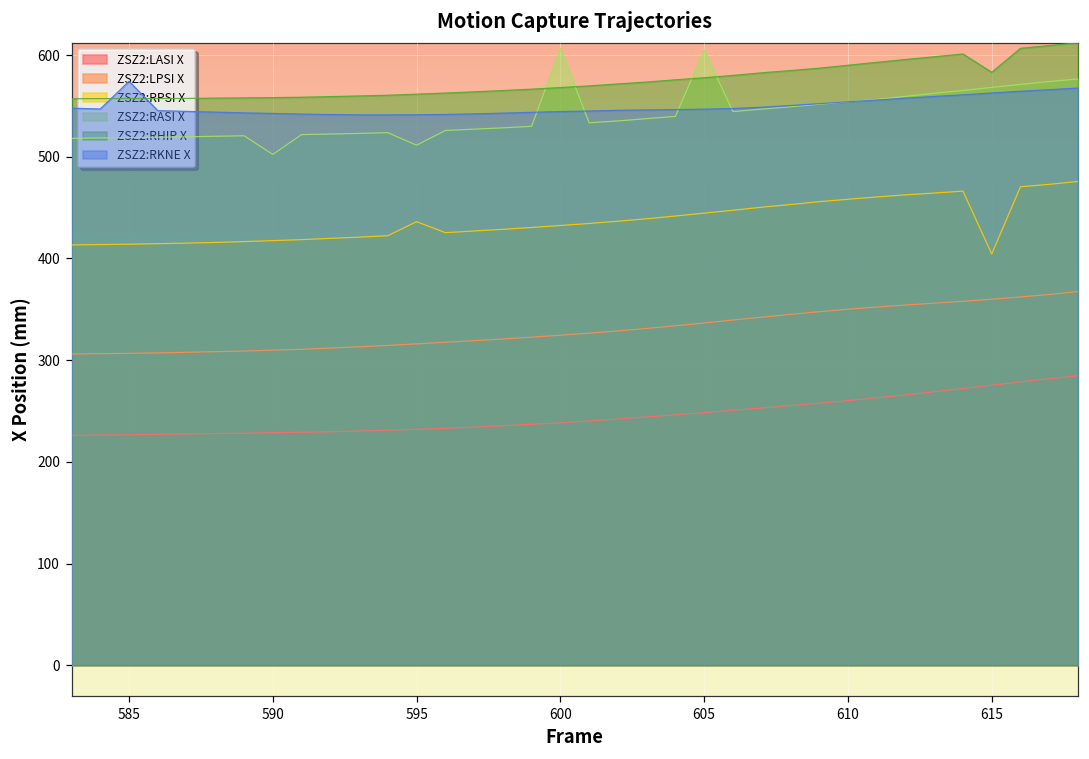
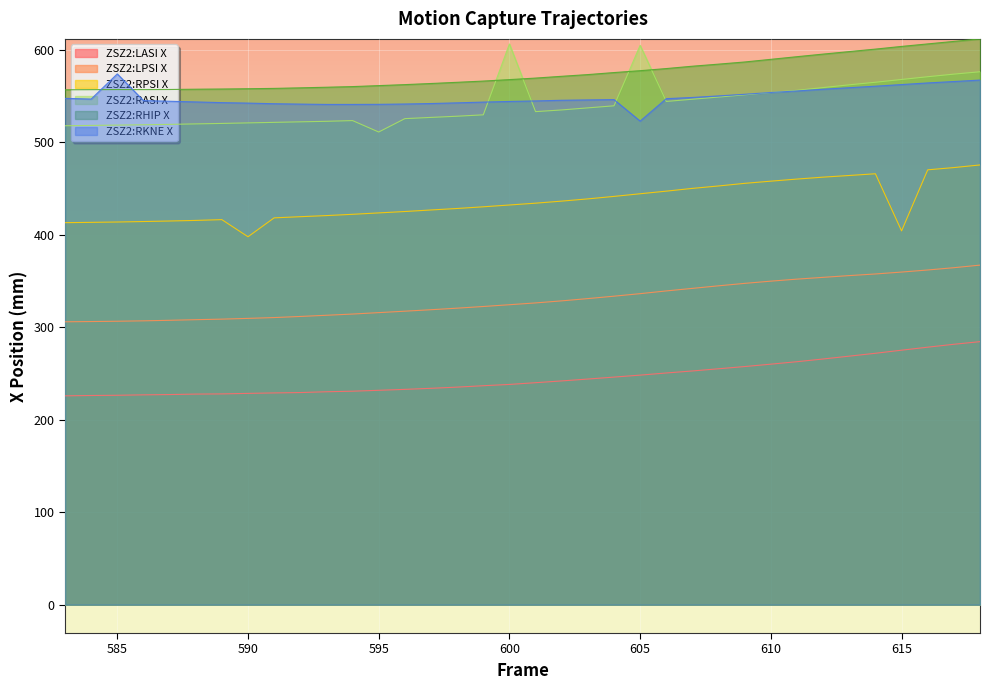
ZSZ2:RPSI X, 590: 420 -> 400
ZSZ2:RASI X, 590: 500 -> 520
ZSZ2:RPSI X, 595: 440 -> 420
ZSZ2:RKNE X, 605: 550 -> 520
ZSZ2:RHIP X, 615: 580 -> 600
